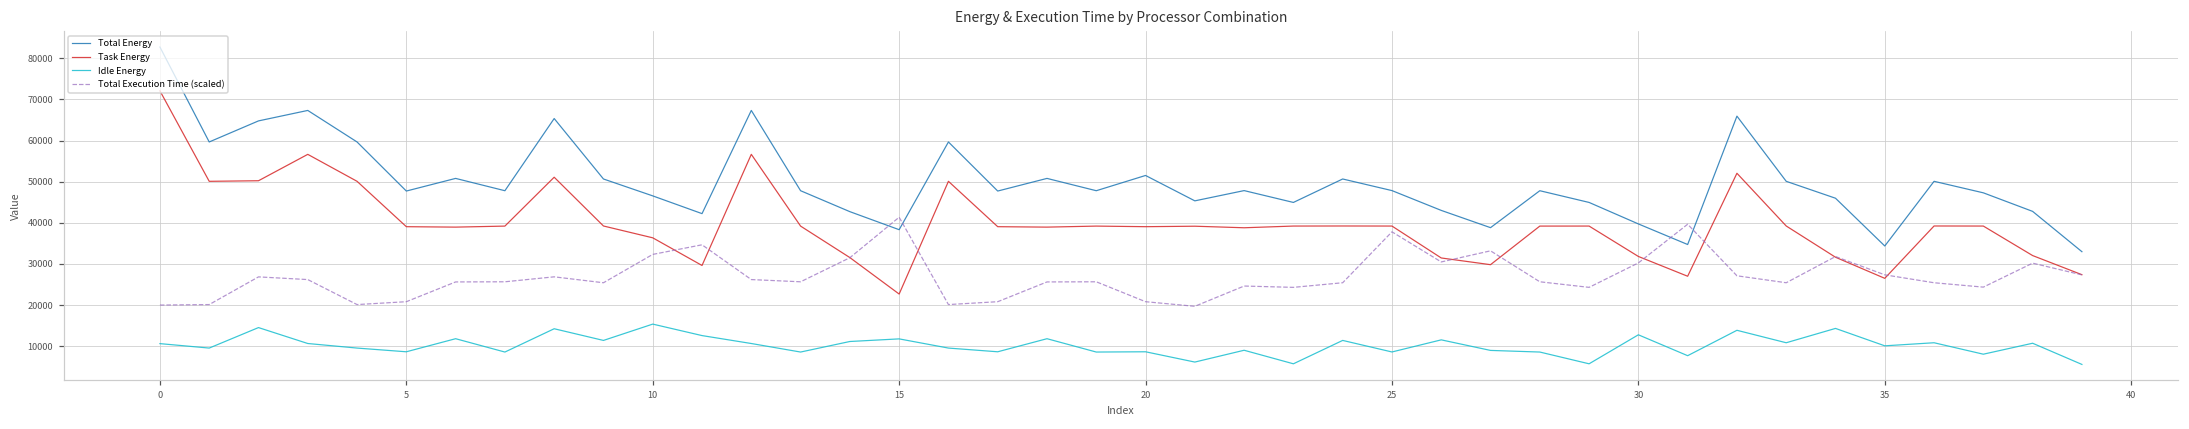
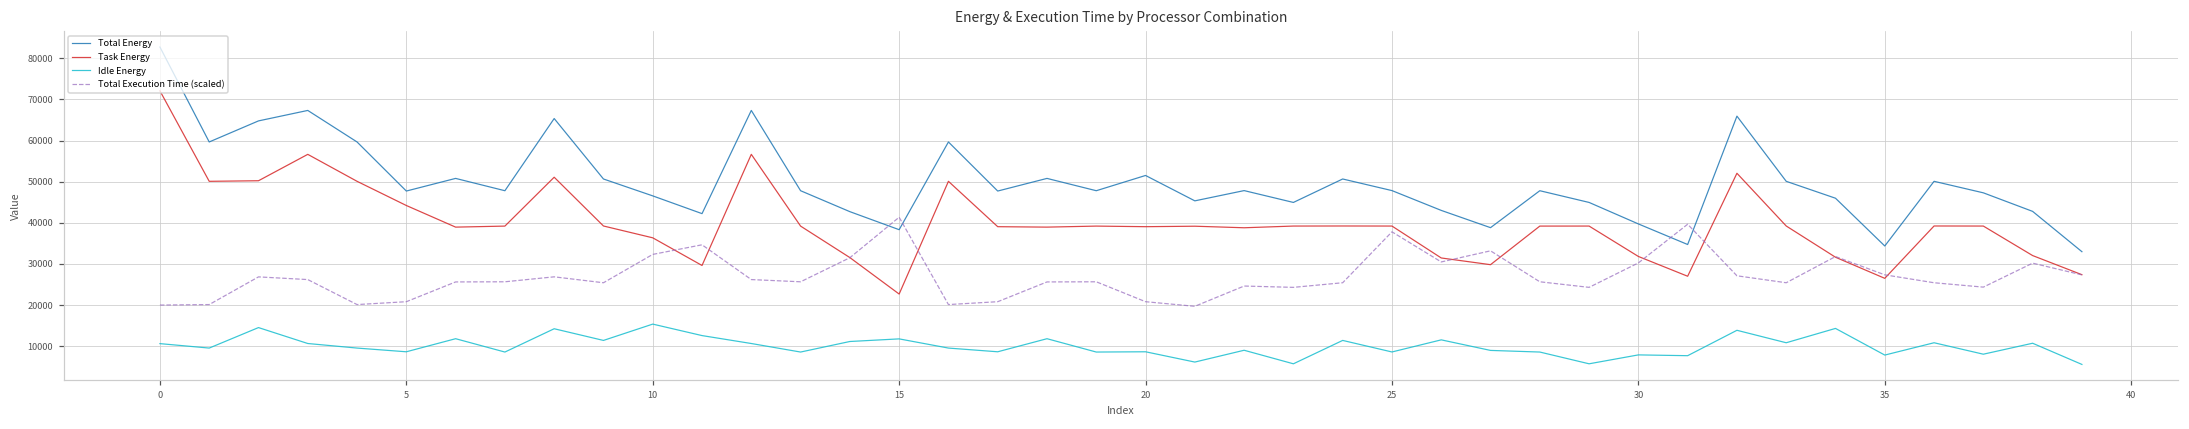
Task Energy, 5: 39000 -> 44000
Idle Energy, 30: 13000 -> 8000
Idle Energy, 35: 10000 -> 8000
